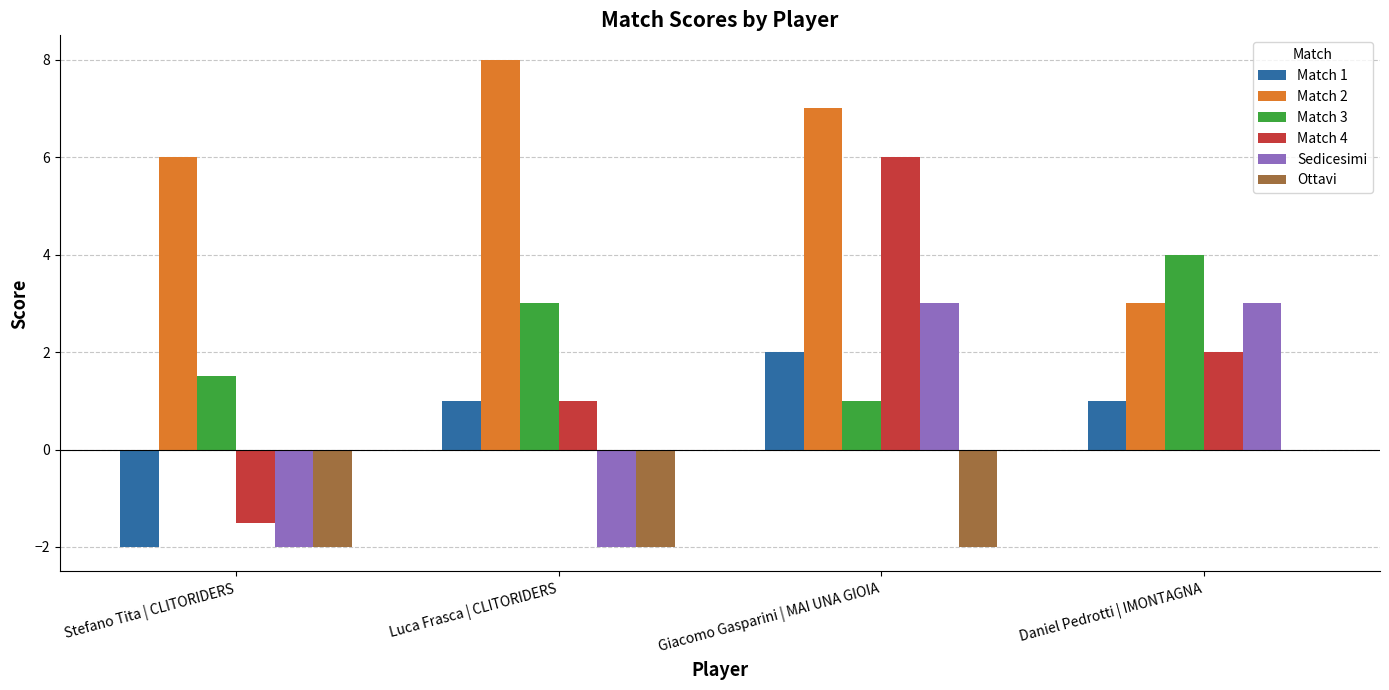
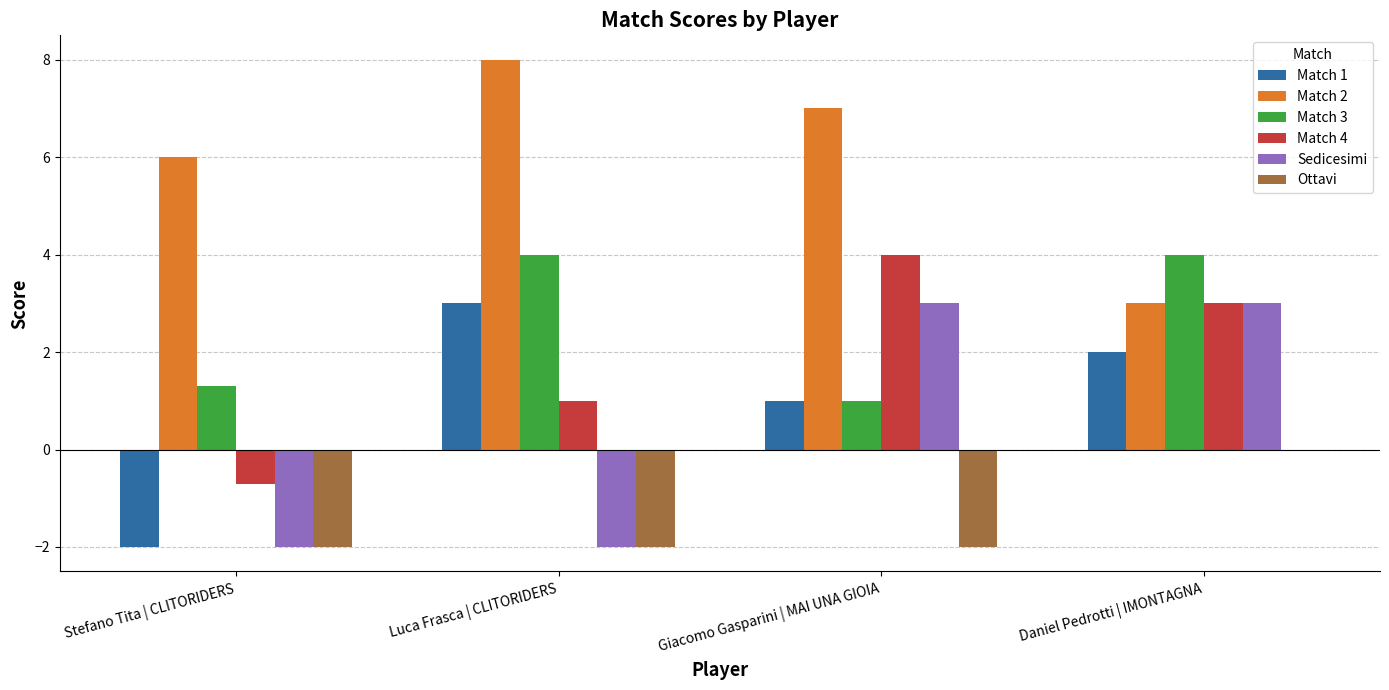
Match 3, Stefano Tita | CLITORIDERS: 1.5 -> 1.3
Match 4, Stefano Tita | CLITORIDERS: -1.5 -> -0.7
Match 1, Luca Frasca | CLITORIDERS: 1 -> 3
Match 3, Luca Frasca | CLITORIDERS: 3 -> 4
Match 1, Giacomo Gasparini | MAI UNA GIOIA: 2 -> 1
Match 4, Giacomo Gasparini | MAI UNA GIOIA: 6 -> 4
Match 1, Daniel Pedrotti | IMONTAGNA: 1 -> 2
Match 4, Daniel Pedrotti | IMONTAGNA: 2 -> 3
